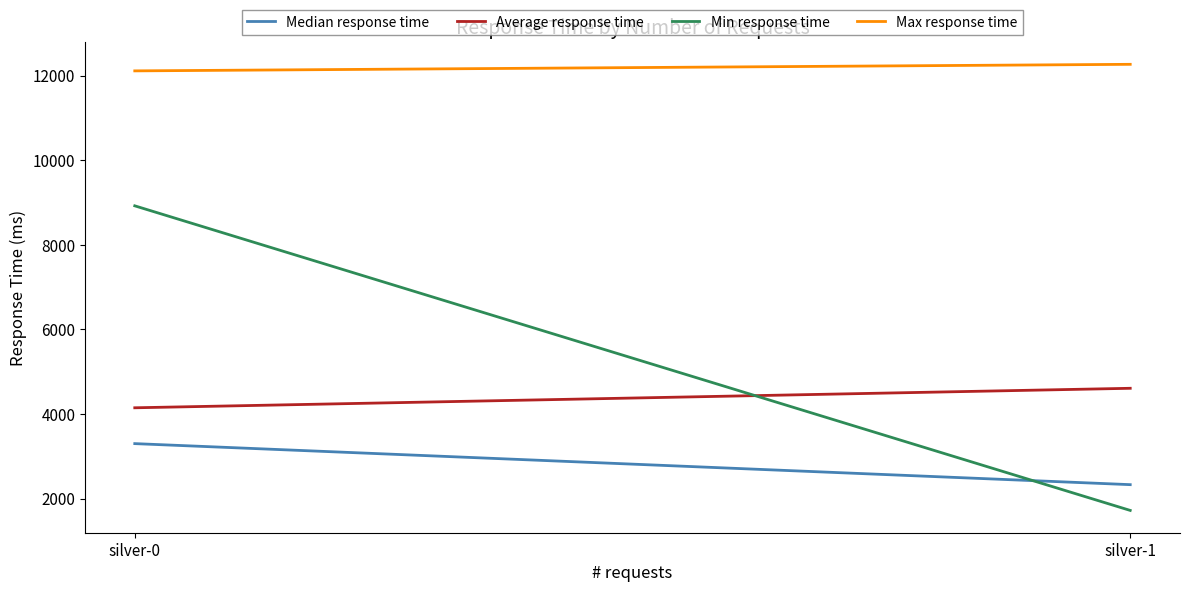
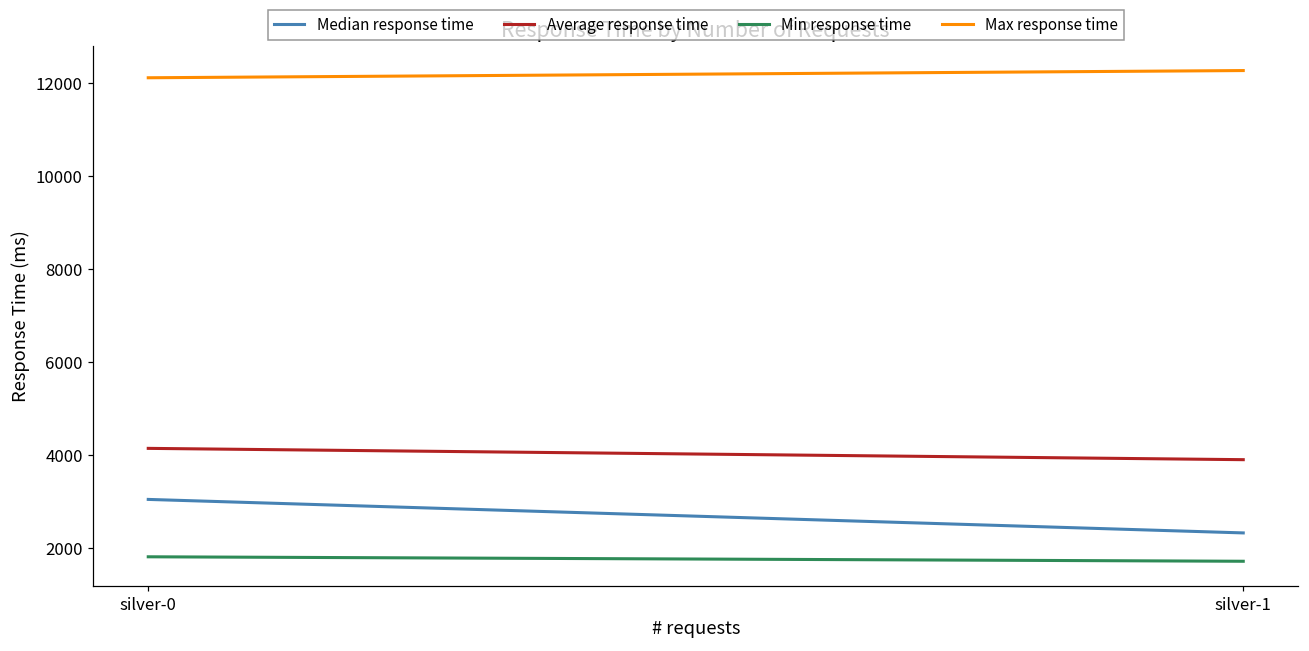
Median response time, silver-0: 3300 -> 3100
Min response time, silver-0: 8900 -> 1800
Average response time, silver-1: 4600 -> 3900
